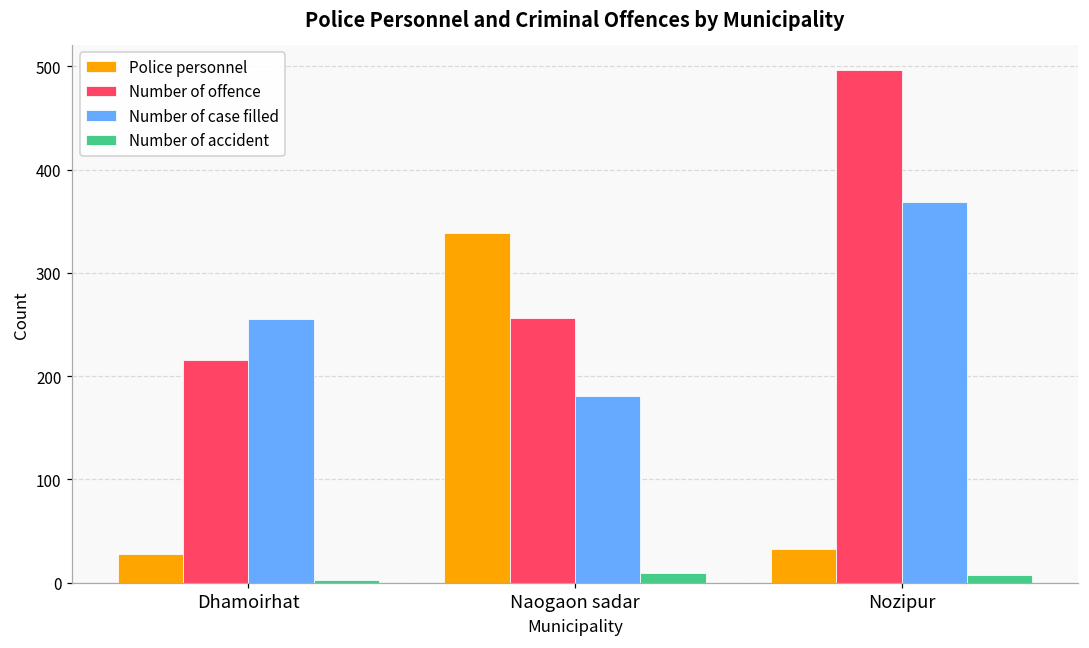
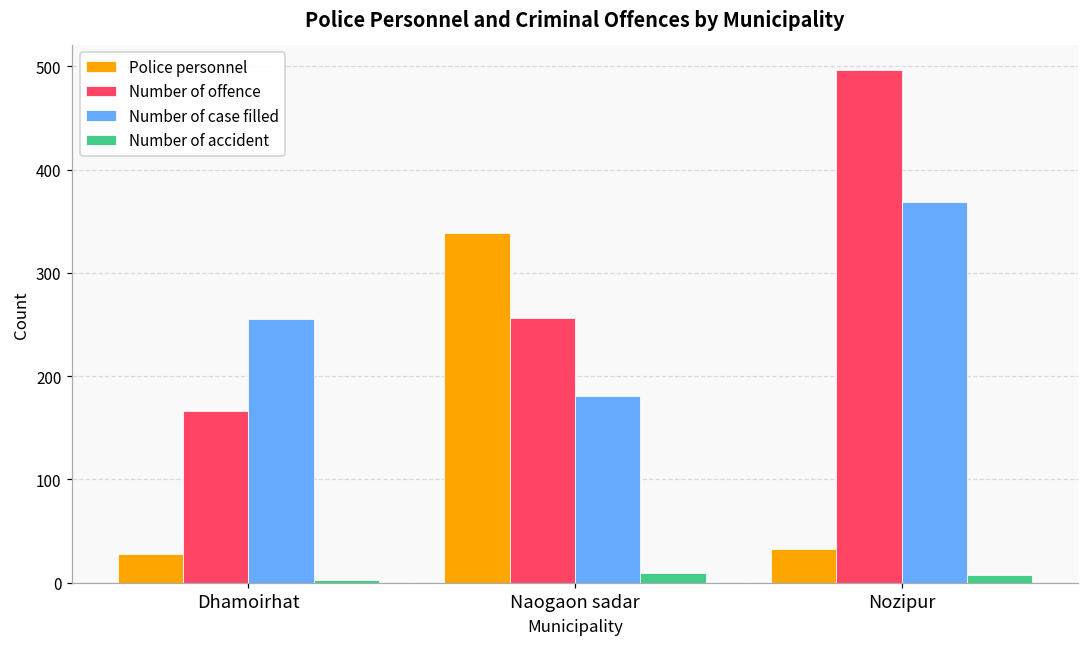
Number of offence, Dhamoirhat: 220 -> 170
